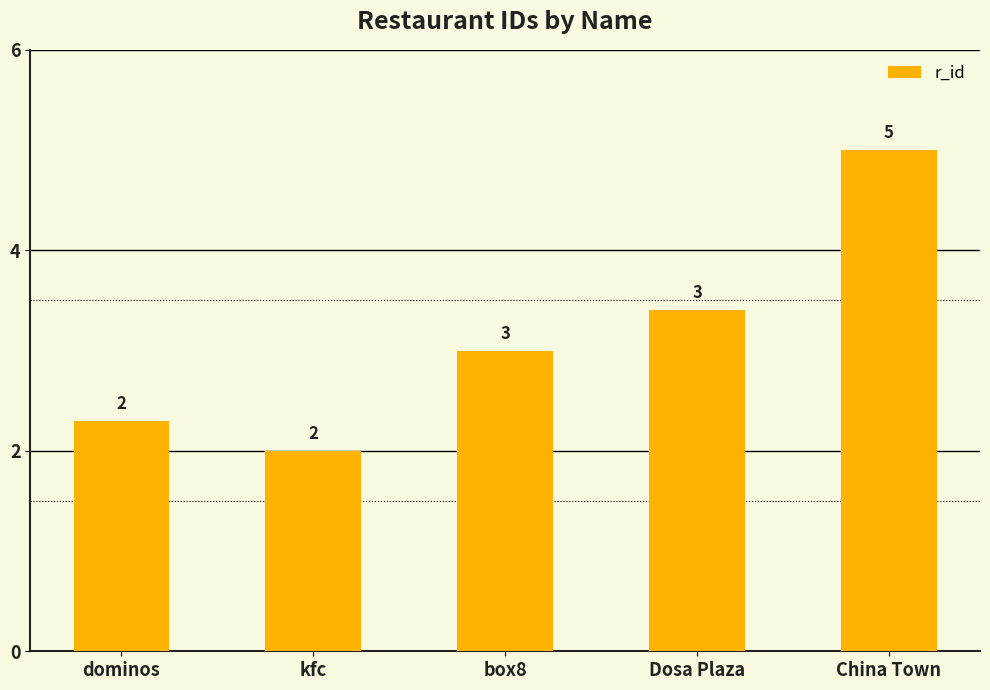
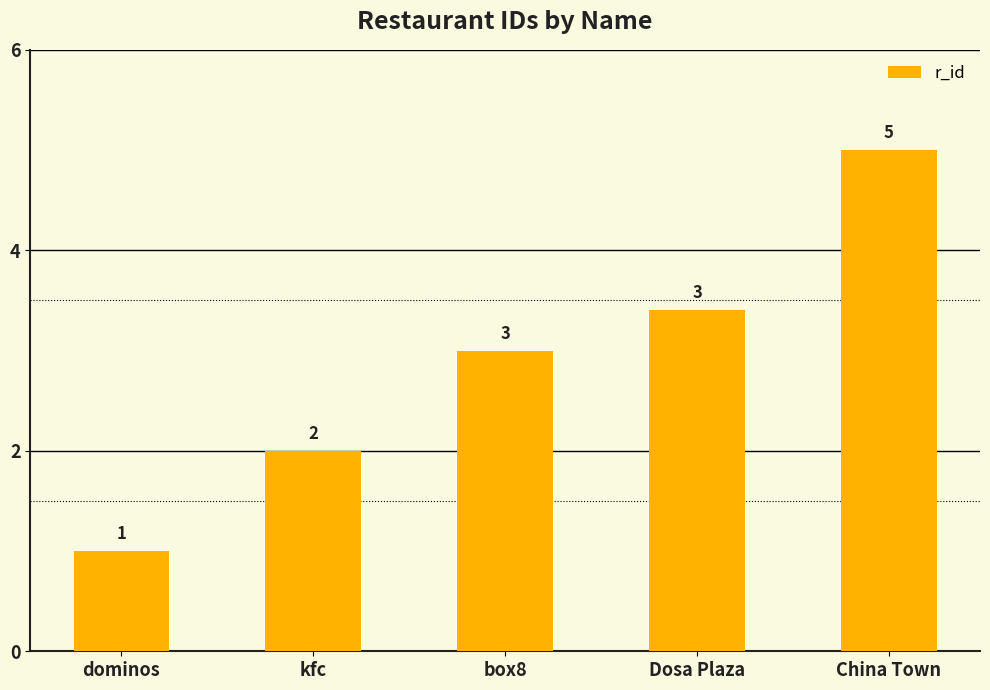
dominos: 2 -> 1
